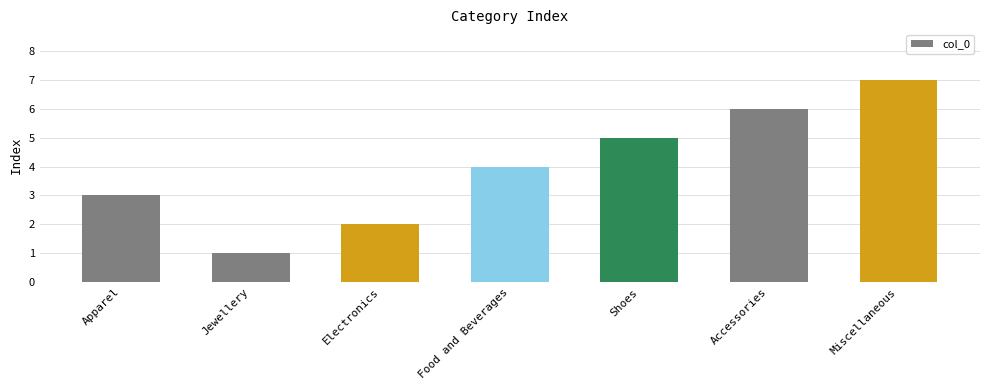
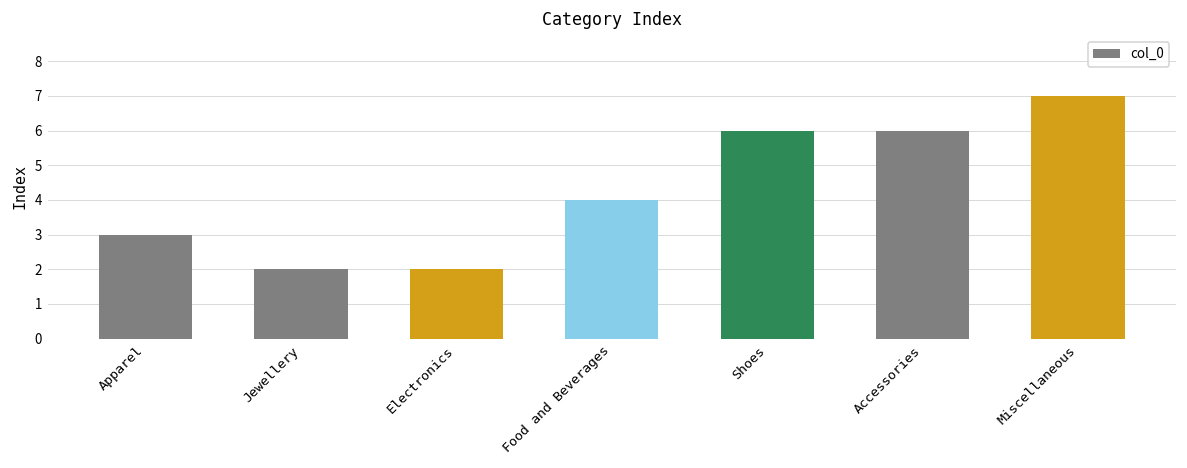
Jewellery: 1 -> 2
Shoes: 5 -> 6
